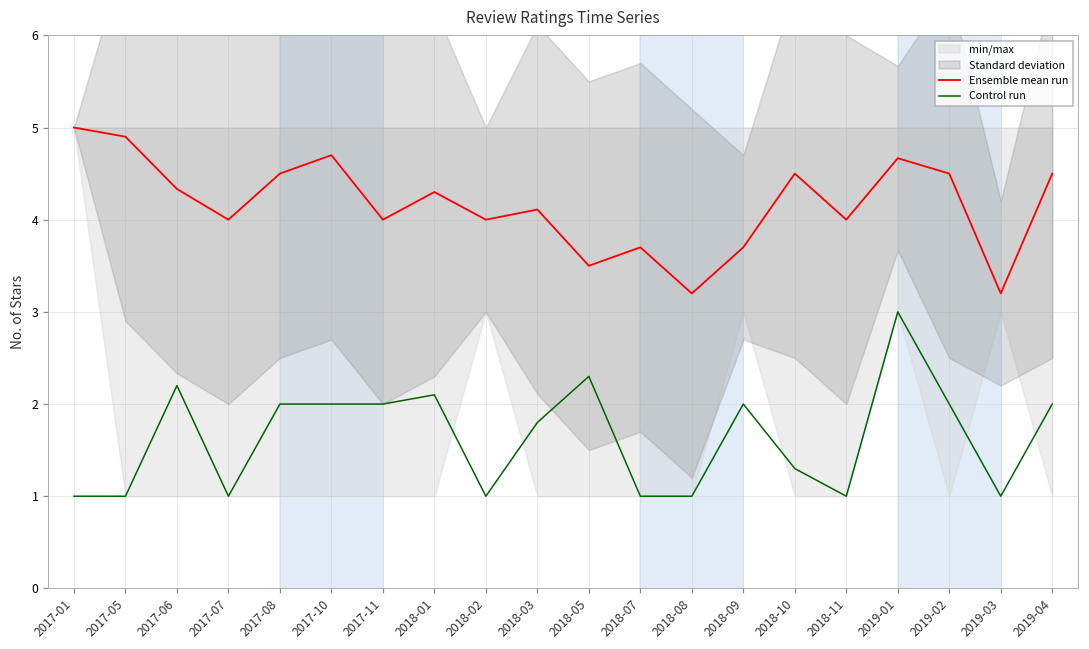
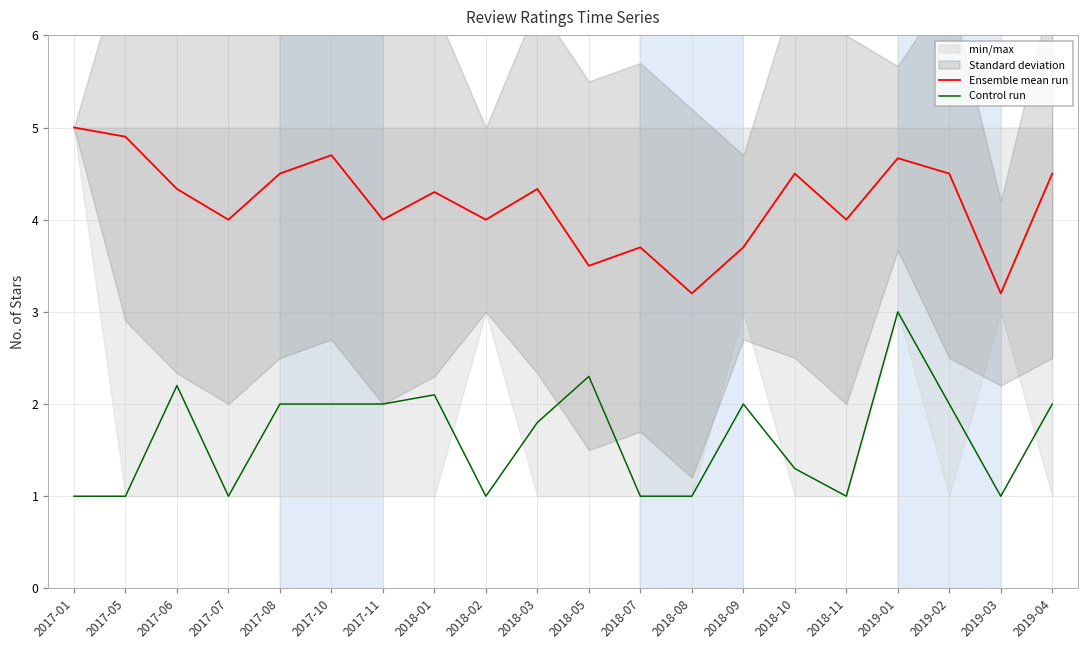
Ensemble mean run, 2018-03: 4.1 -> 4.3
